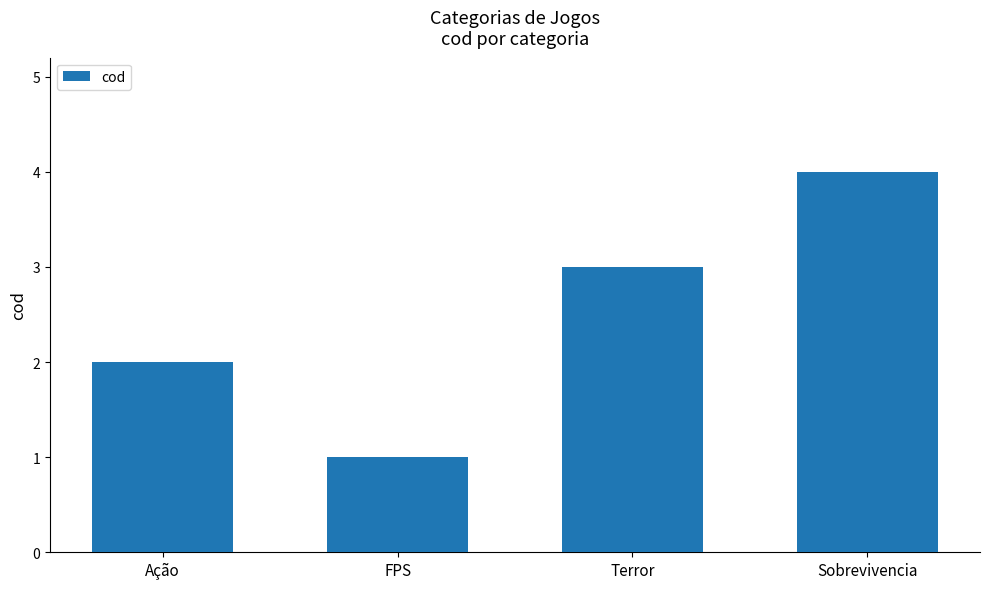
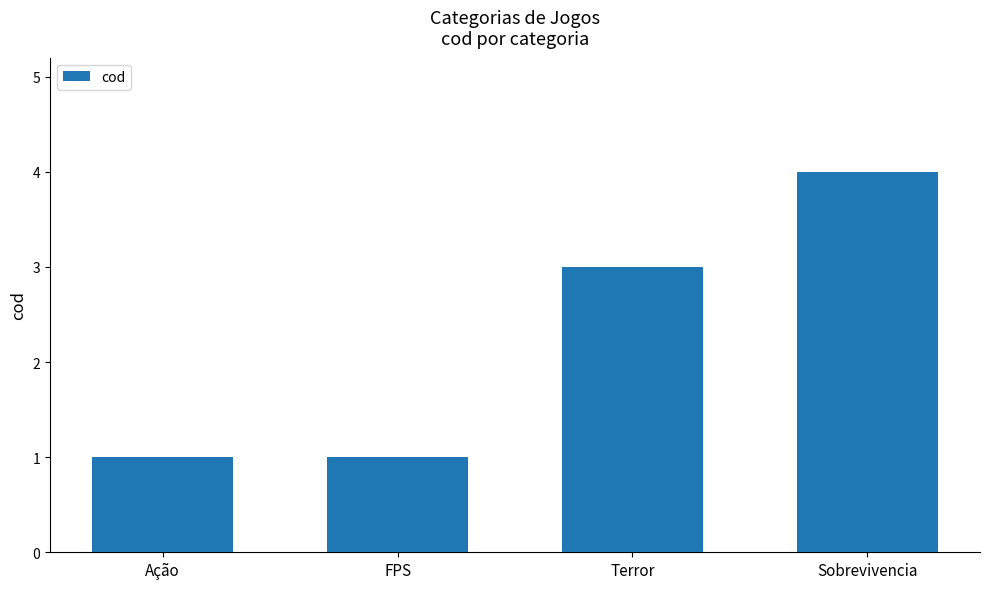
Ação: 2 -> 1
